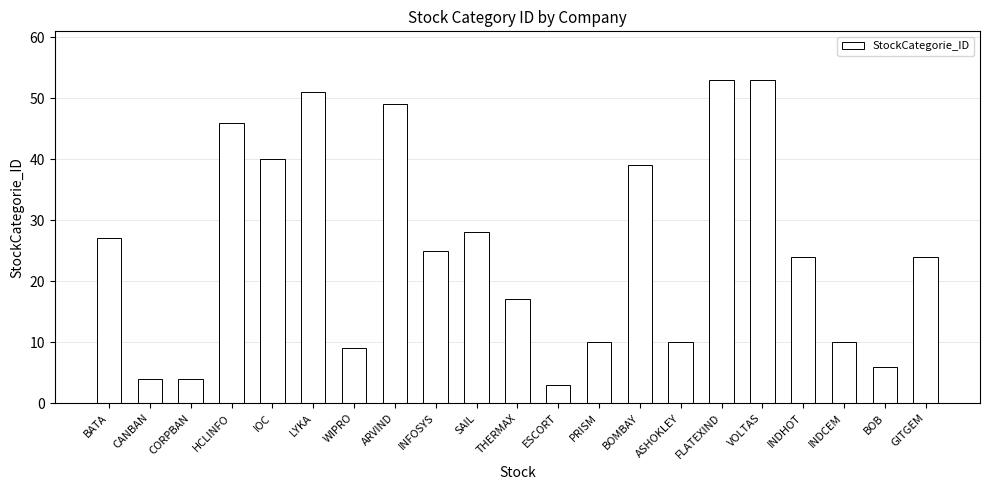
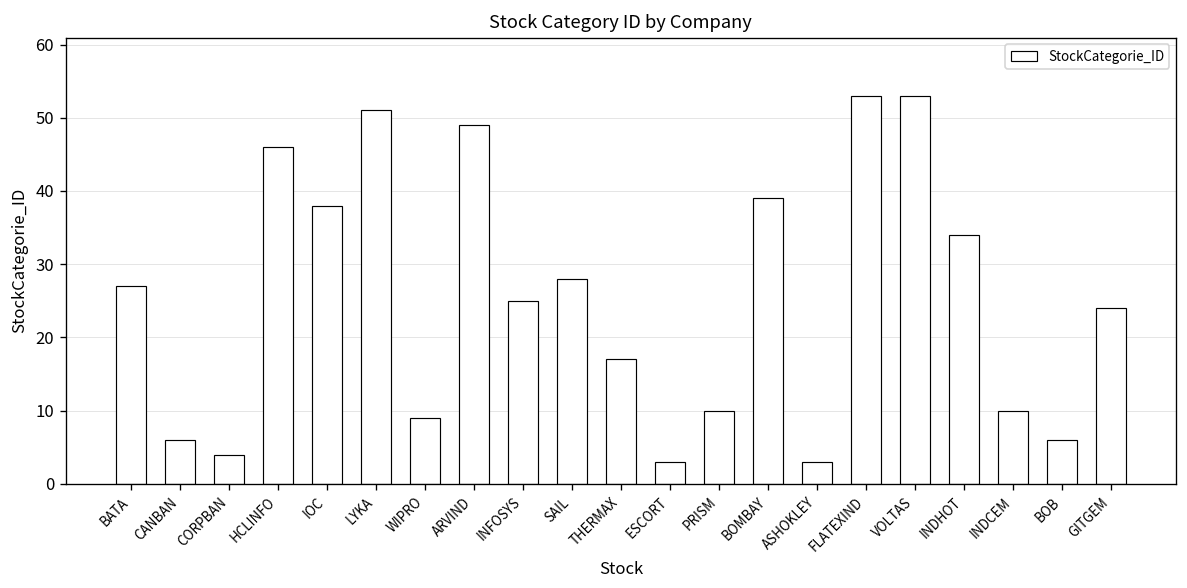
CANBAN: 4 -> 6
IOC: 40 -> 38
ASHOKLEY: 10 -> 3
INDHOT: 24 -> 34
